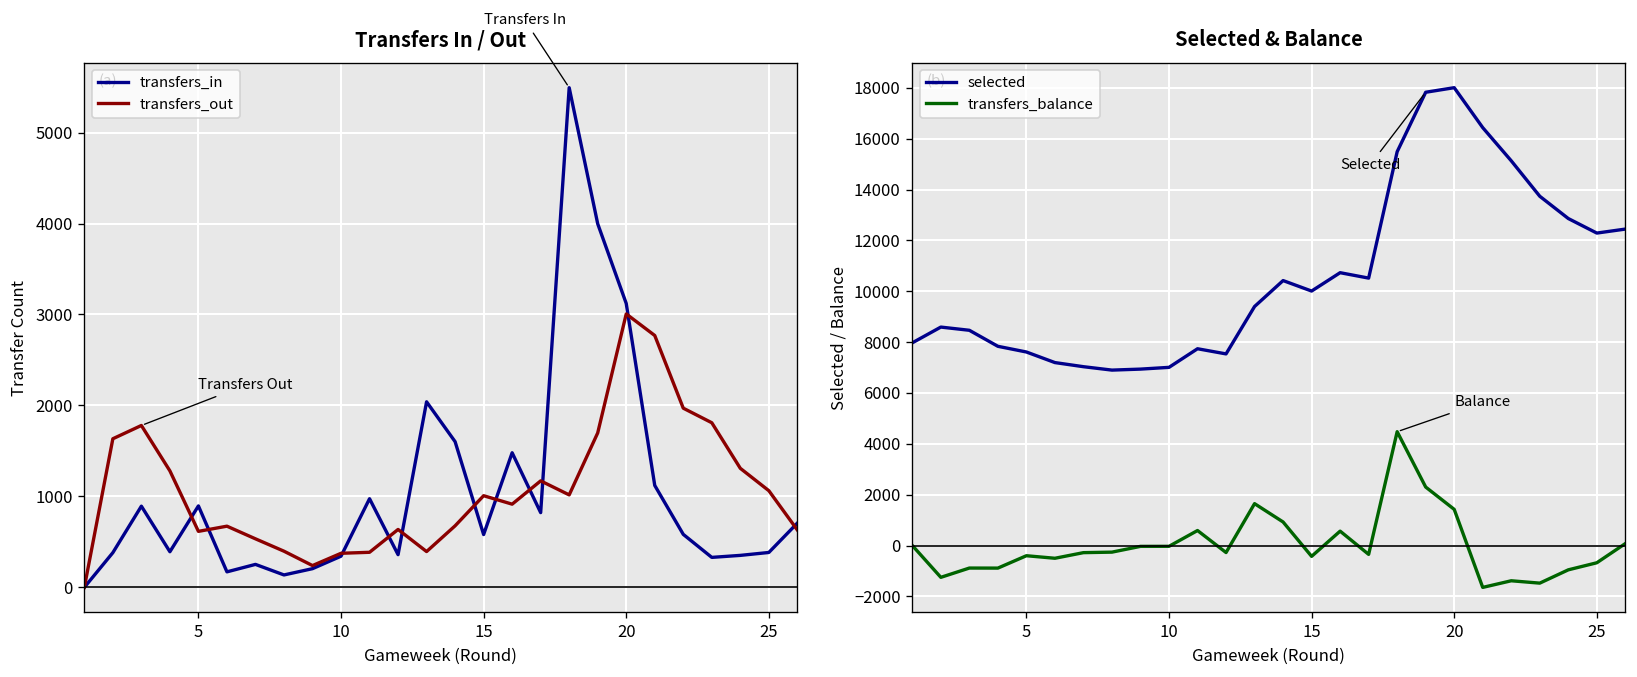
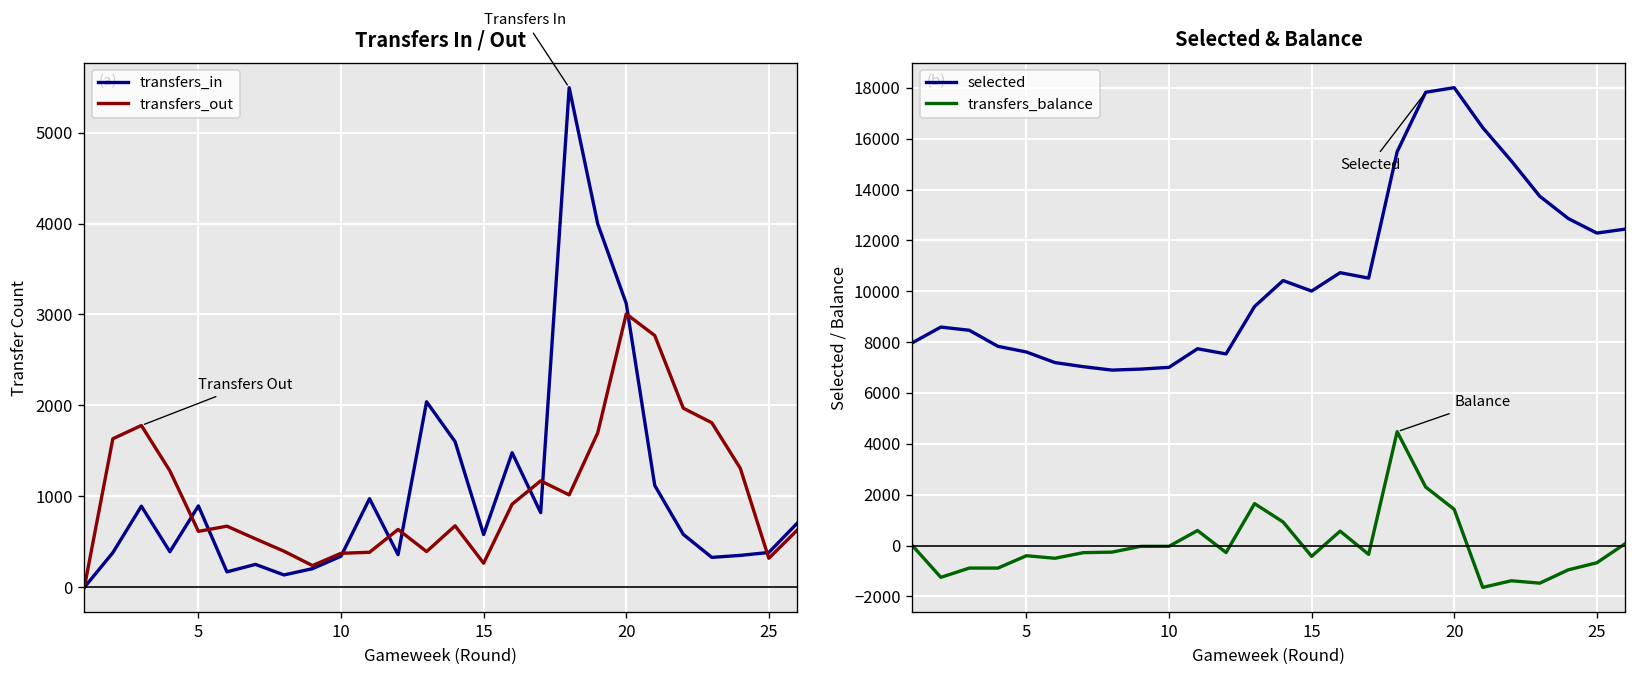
Transfers In / Out, transfers_out, 15: 1000 -> 300
Transfers In / Out, transfers_out, 25: 1100 -> 300
